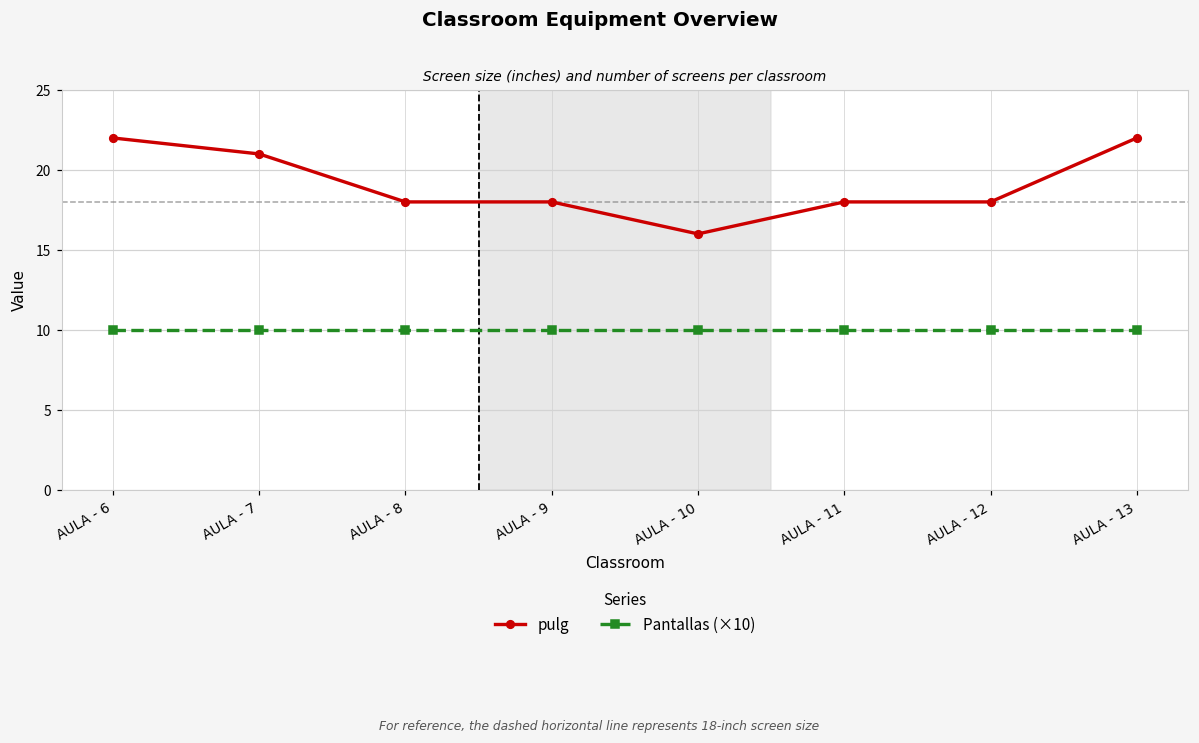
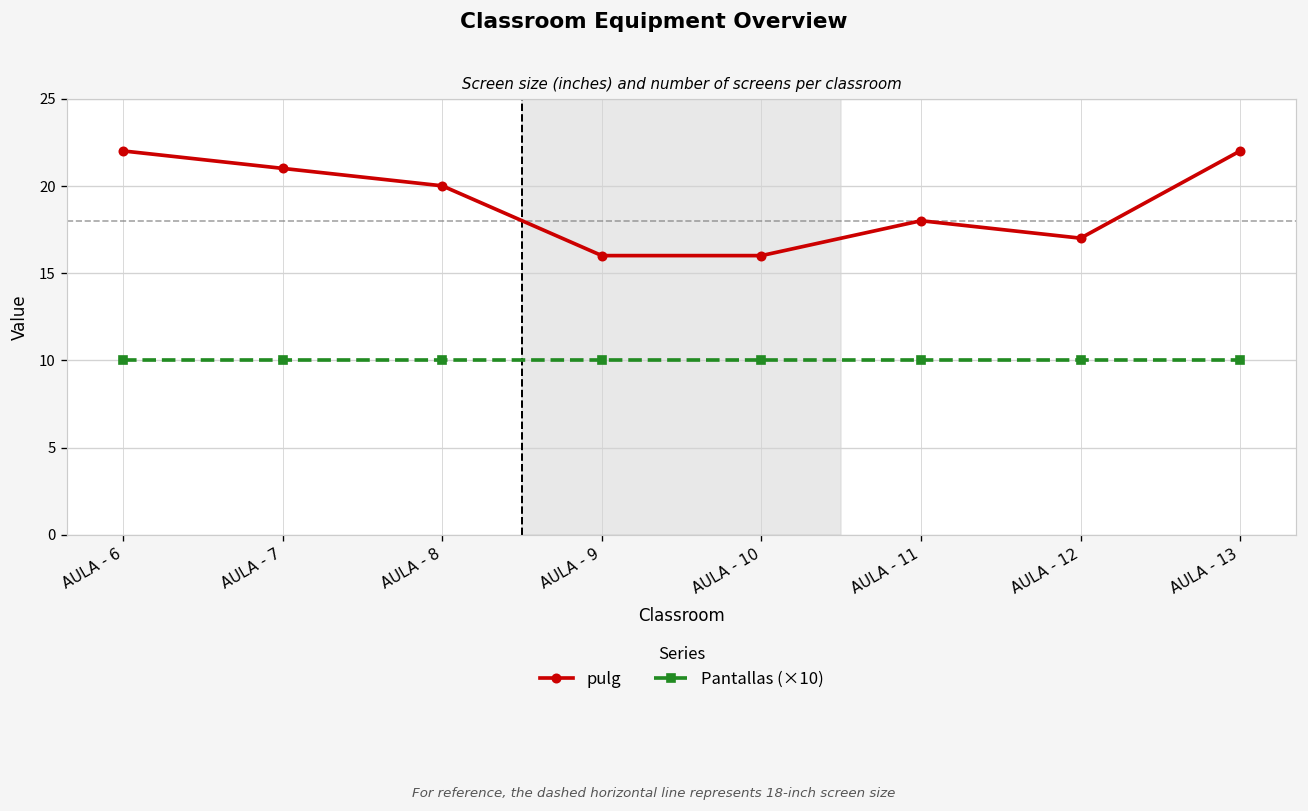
pulg, AULA - 8: 18 -> 20
pulg, AULA - 9: 18 -> 16
pulg, AULA - 12: 18 -> 17
